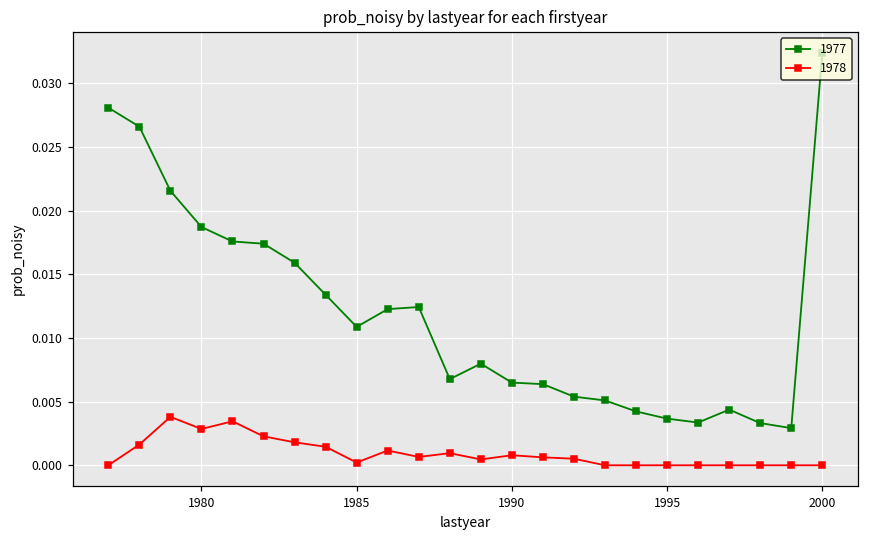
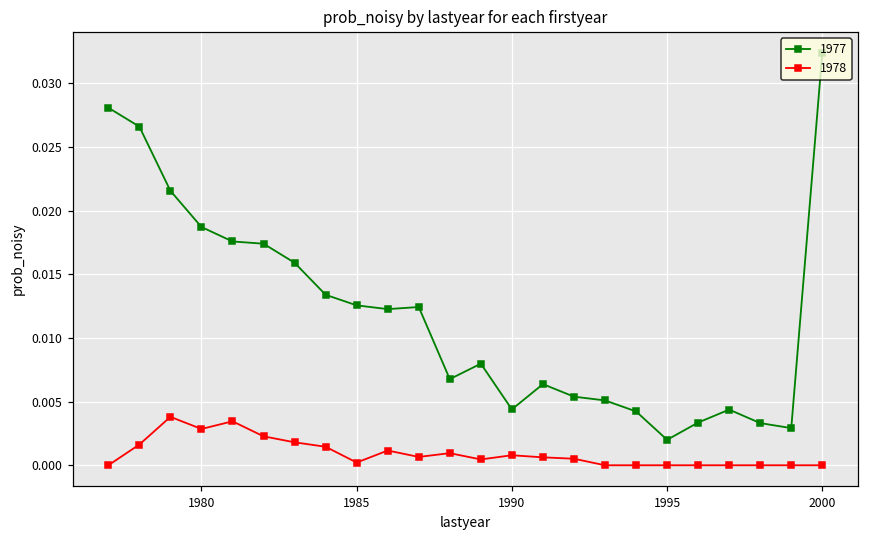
1977, 1985: 0.0109 -> 0.0126
1977, 1990: 0.0065 -> 0.0044
1977, 1995: 0.0037 -> 0.0020
